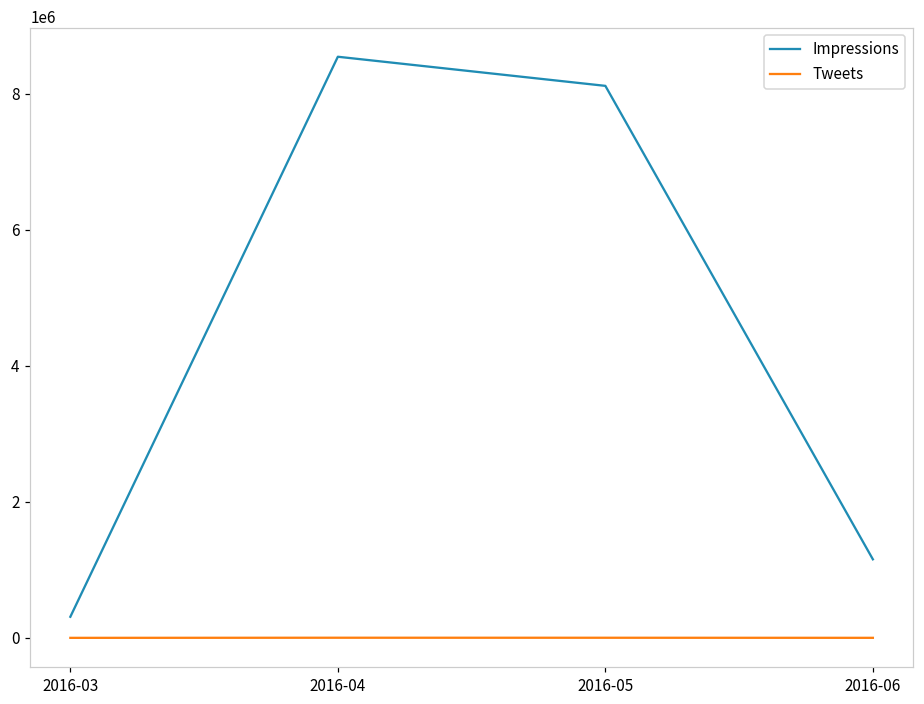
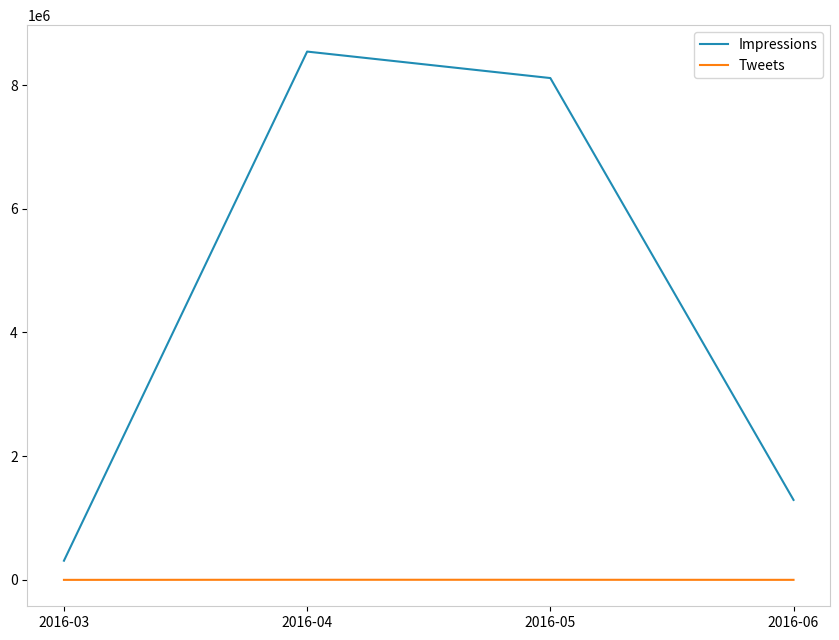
Impressions, 2016-06: 1200000 -> 1300000
